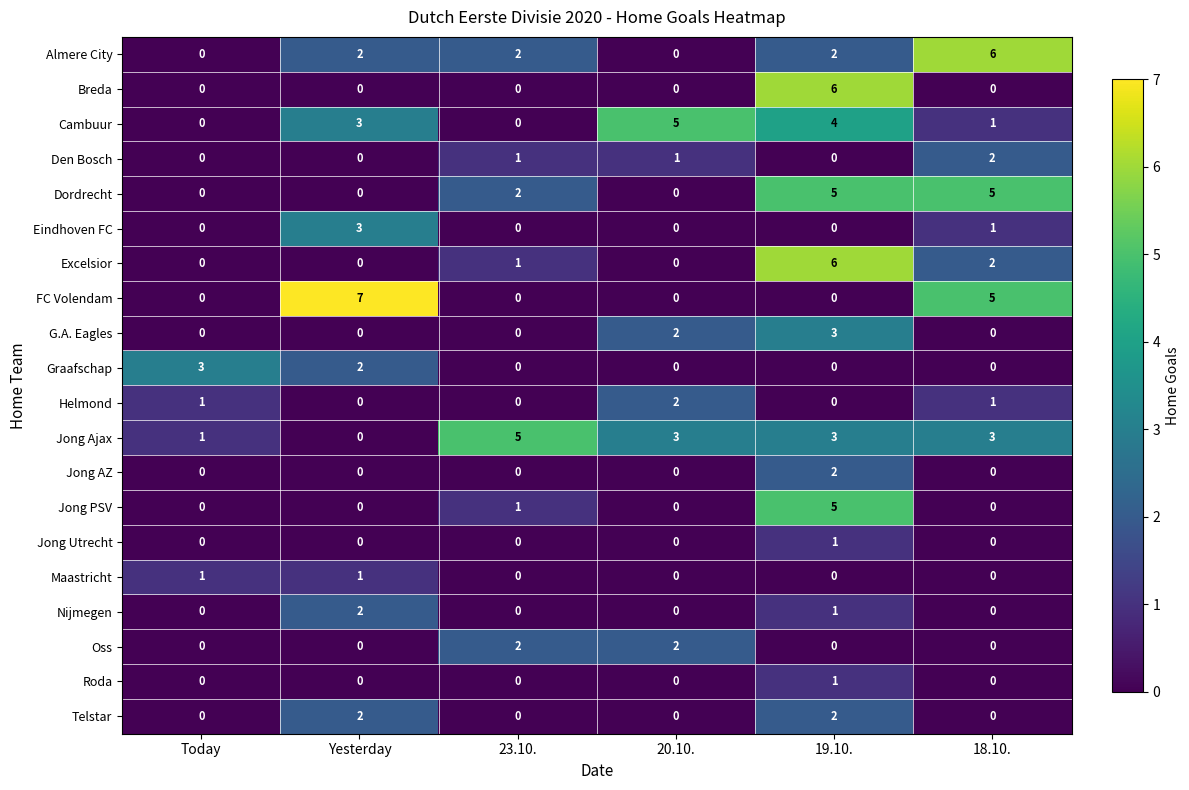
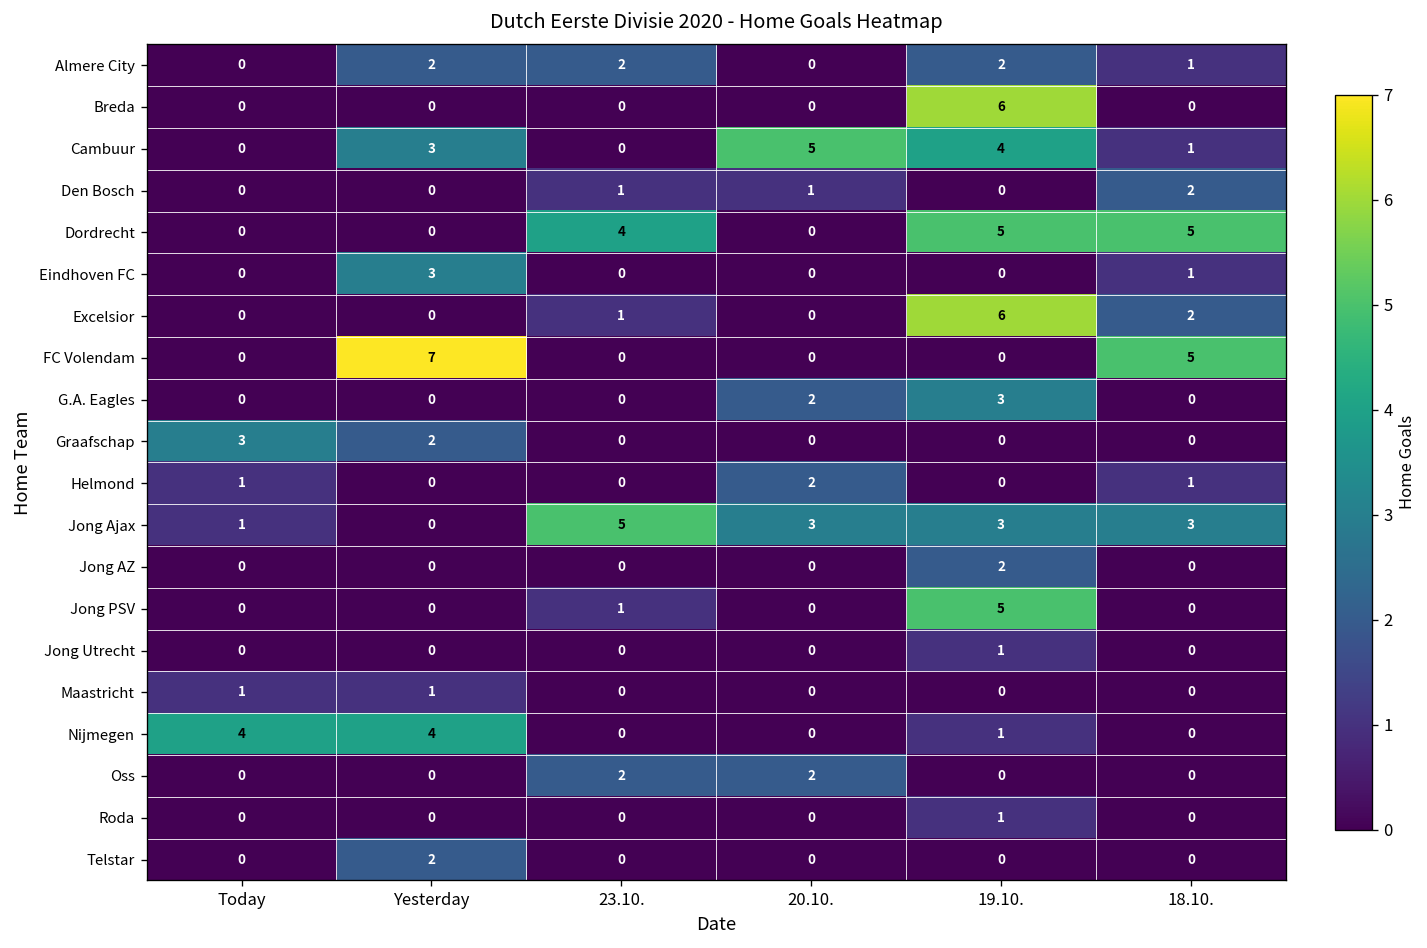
Almere City, 18.10.: 6 -> 1
Dordrecht, 23.10.: 2 -> 4
Nijmegen, Today: 0 -> 4
Nijmegen, Yesterday: 2 -> 4
Telstar, 19.10.: 2 -> 0
